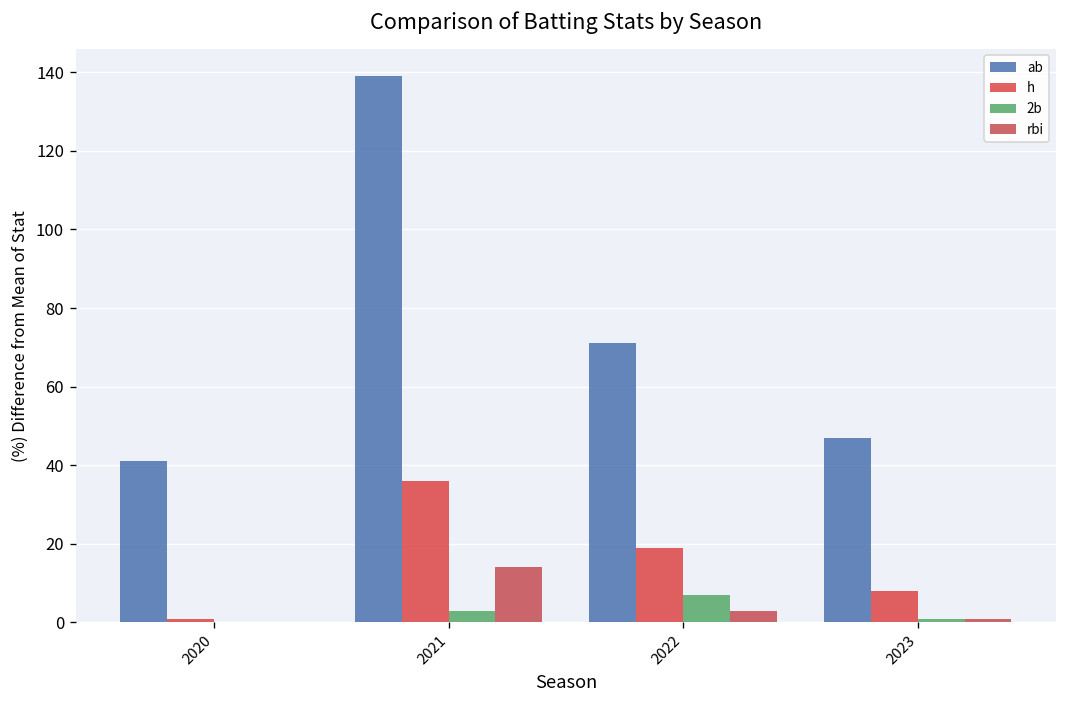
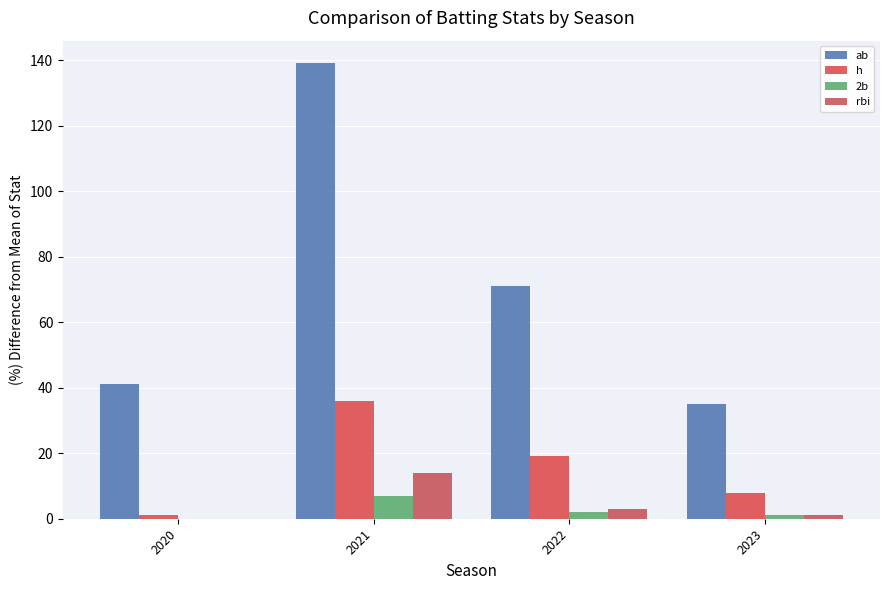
2b, 2021: 3 -> 7
2b, 2022: 7 -> 2
ab, 2023: 47 -> 35
